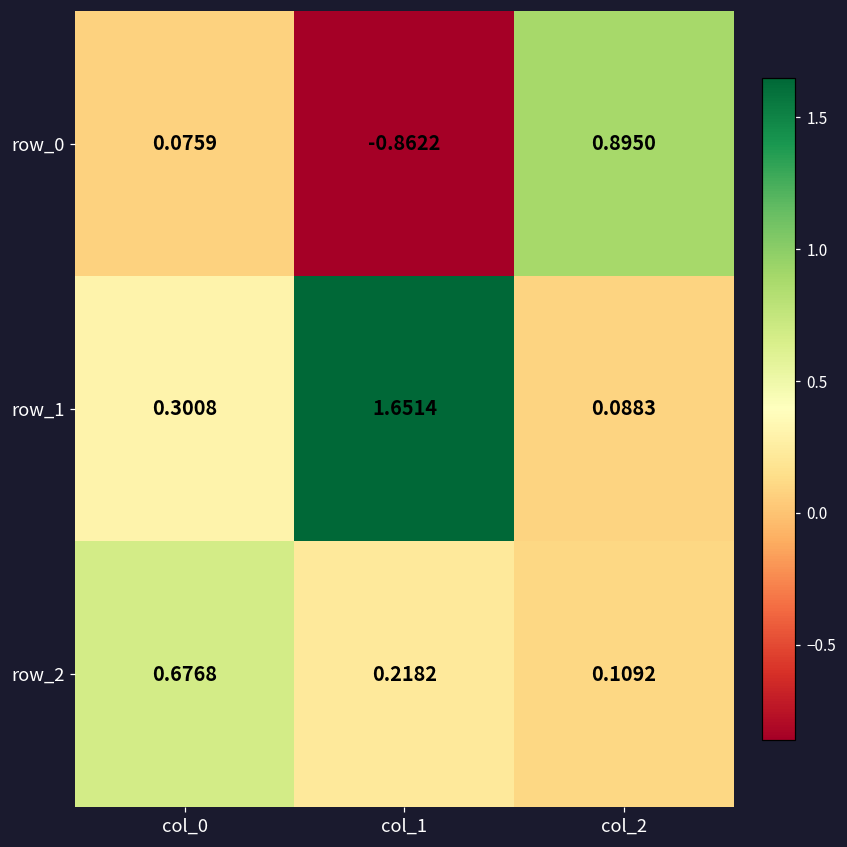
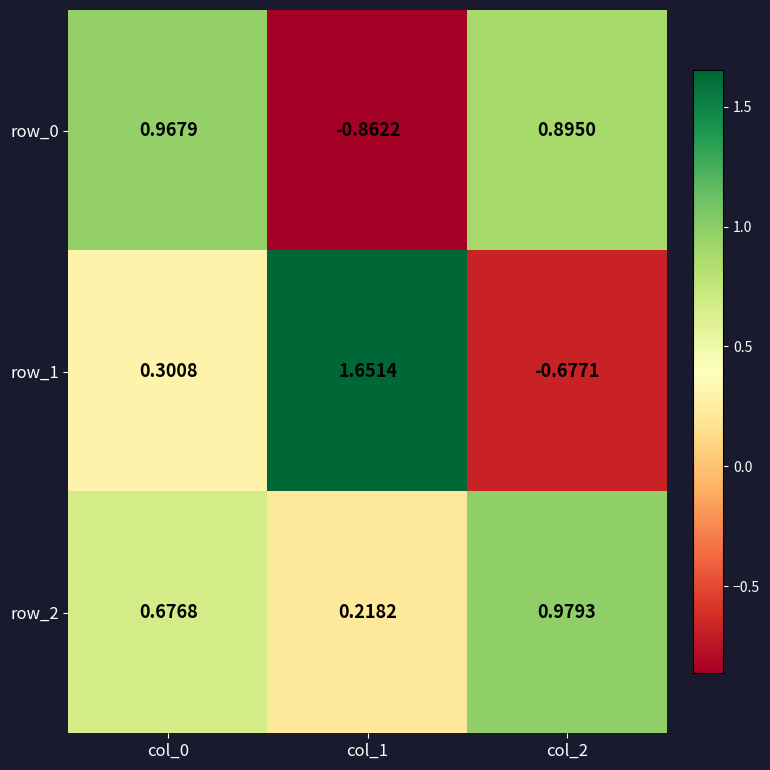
row_0, col_0: 0.0759 -> 0.9679
row_1, col_2: 0.0883 -> -0.6771
row_2, col_2: 0.1092 -> 0.9793
